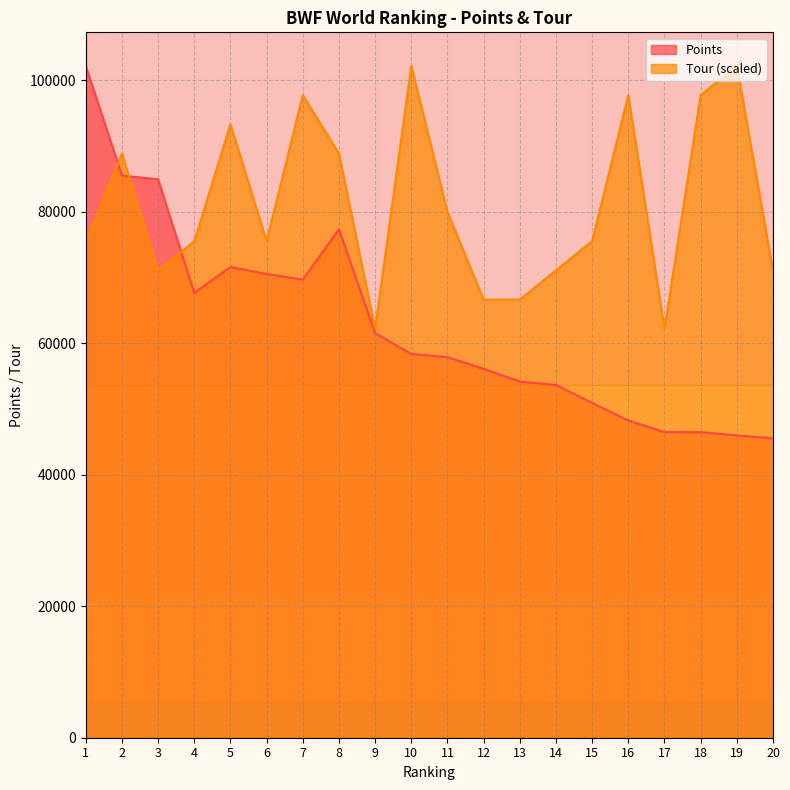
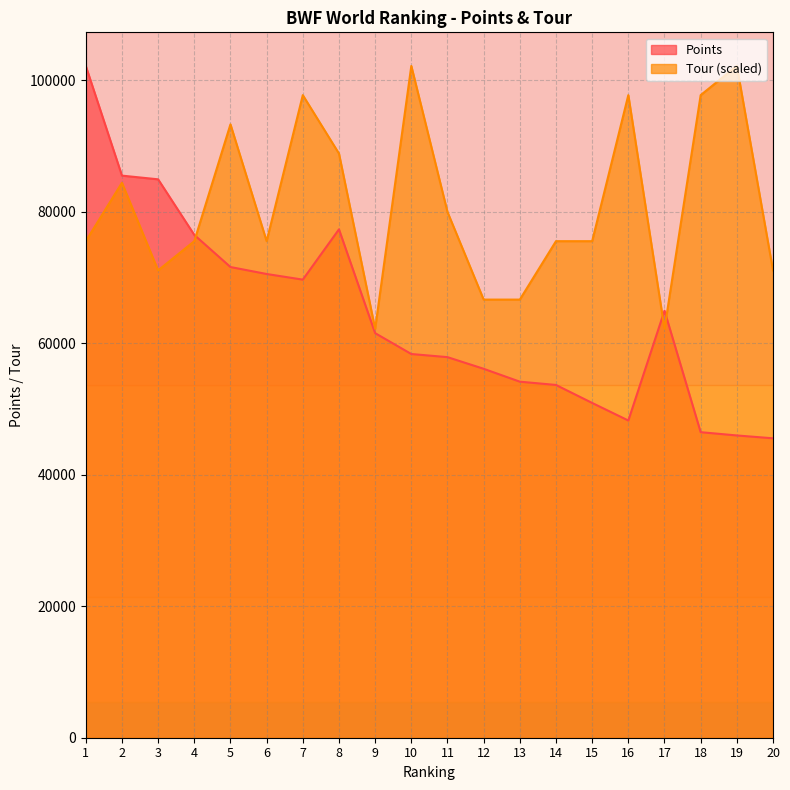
Tour (scaled), 2: 89000 -> 84000
Points, 4: 68000 -> 76000
Tour (scaled), 14: 71000 -> 76000
Points, 17: 46000 -> 65000
